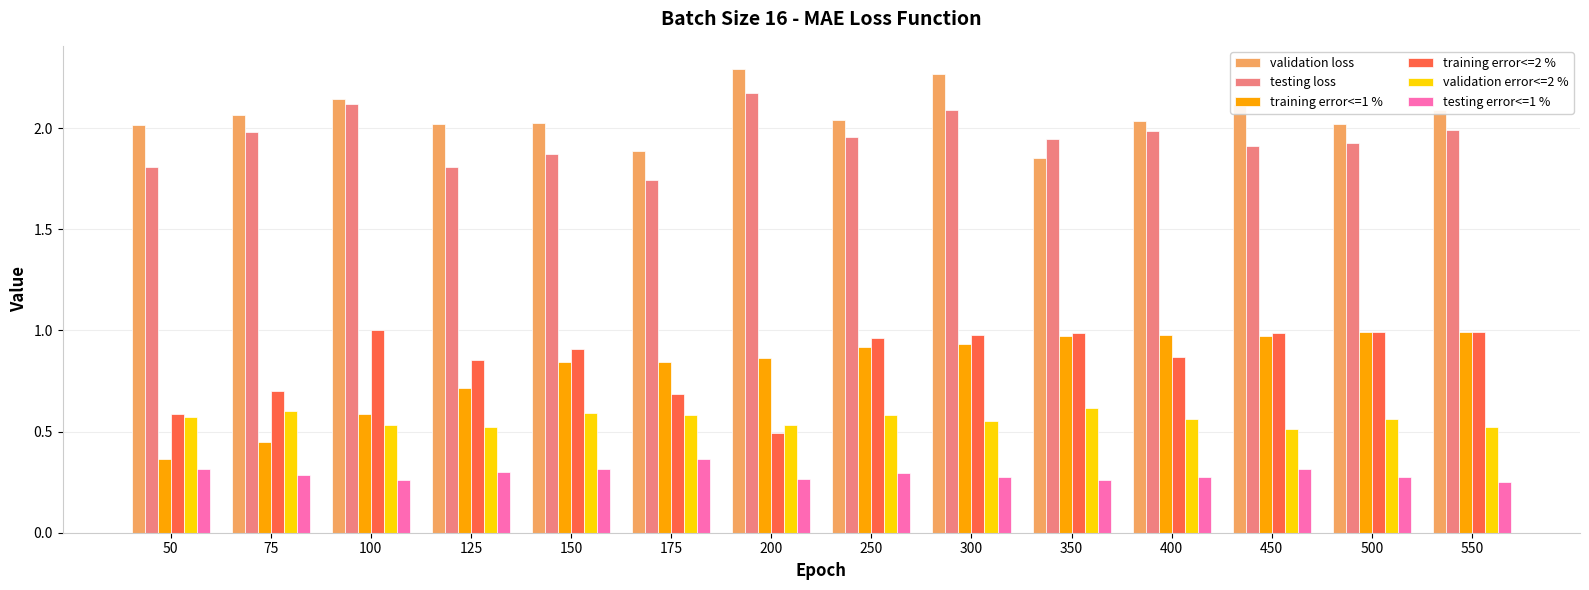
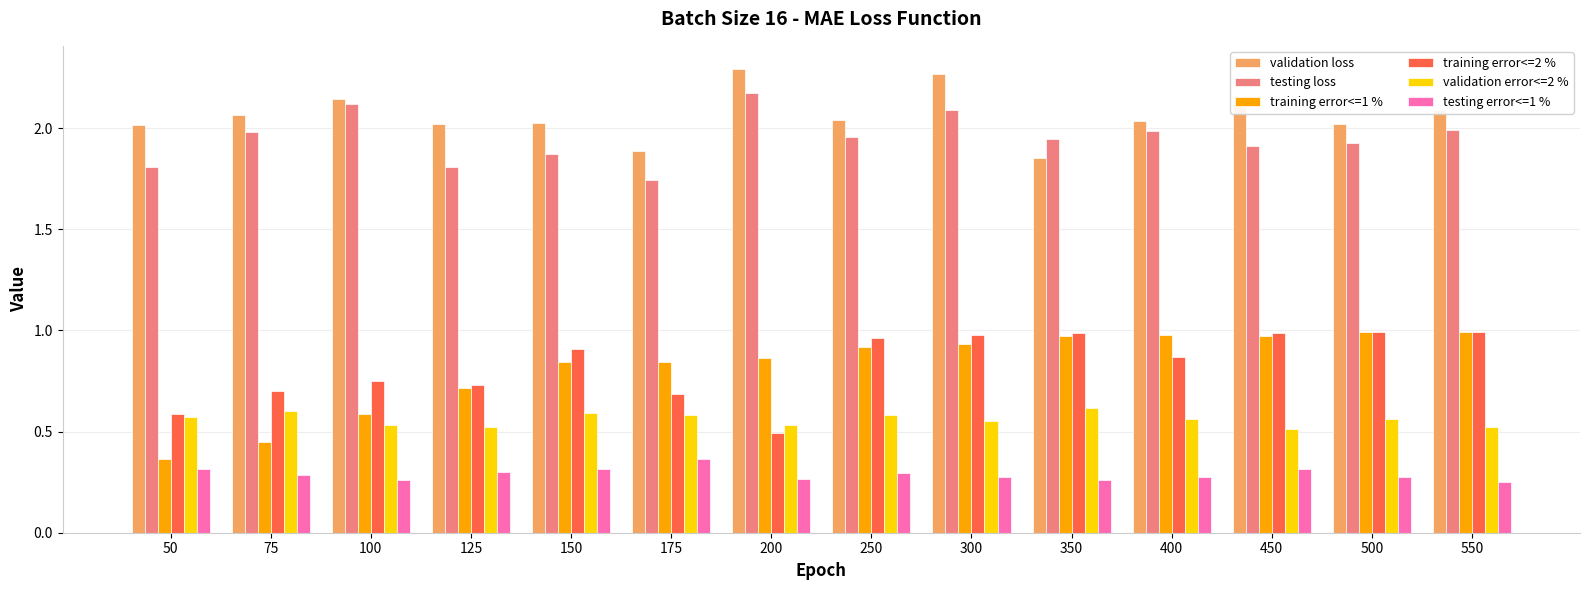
training error<=2 %, 100: 1.00 -> 0.75
training error<=2 %, 125: 0.85 -> 0.73
